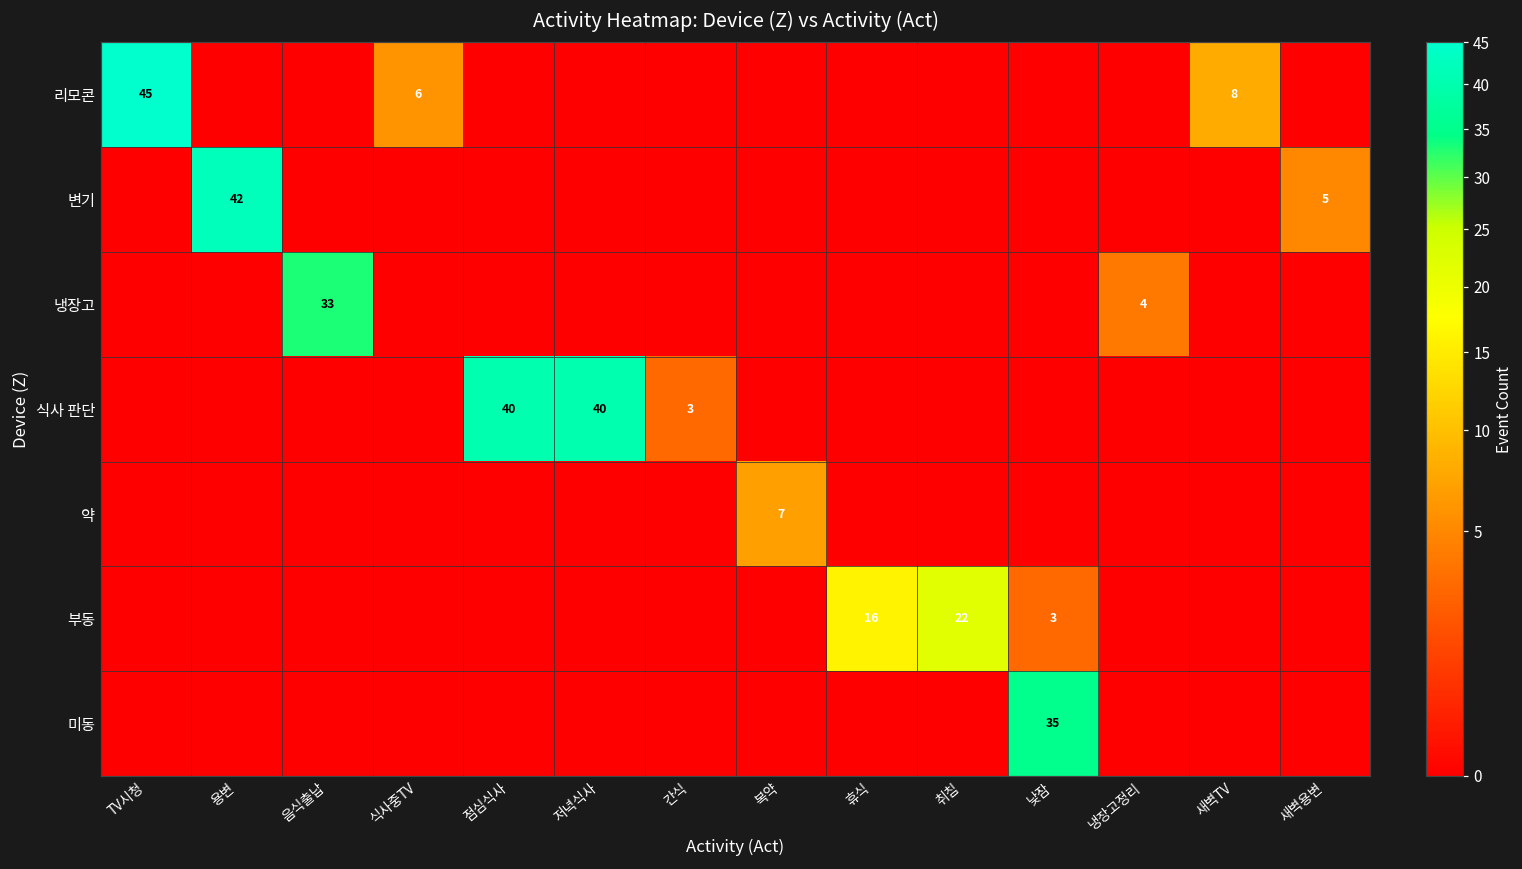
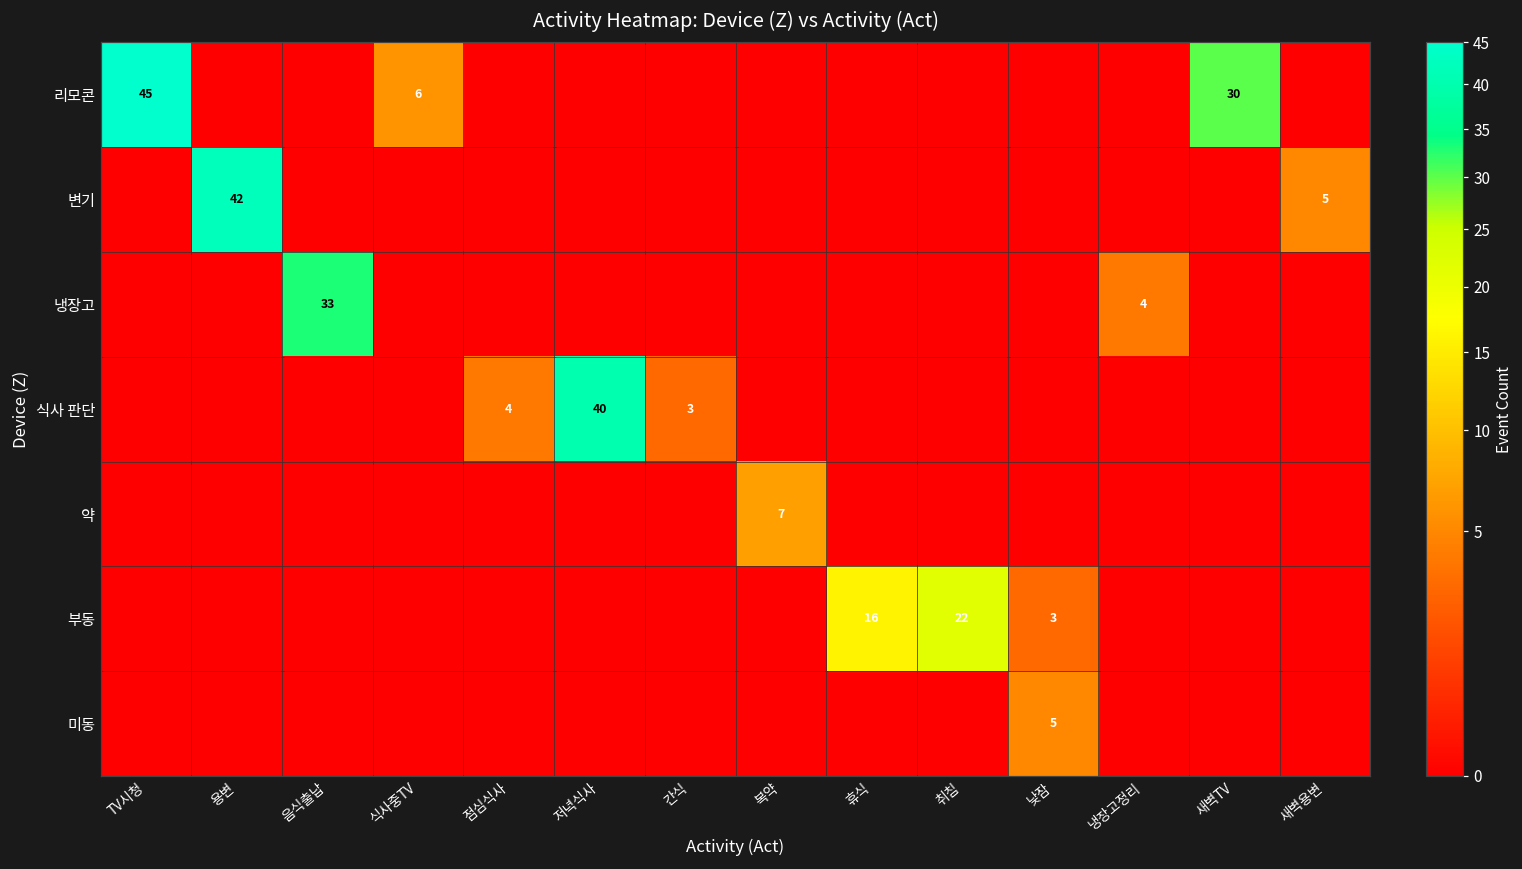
리모콘, 새벽TV: 8 -> 30
식사 판단, 점심식사: 40 -> 4
미동, 낮잠: 35 -> 5
